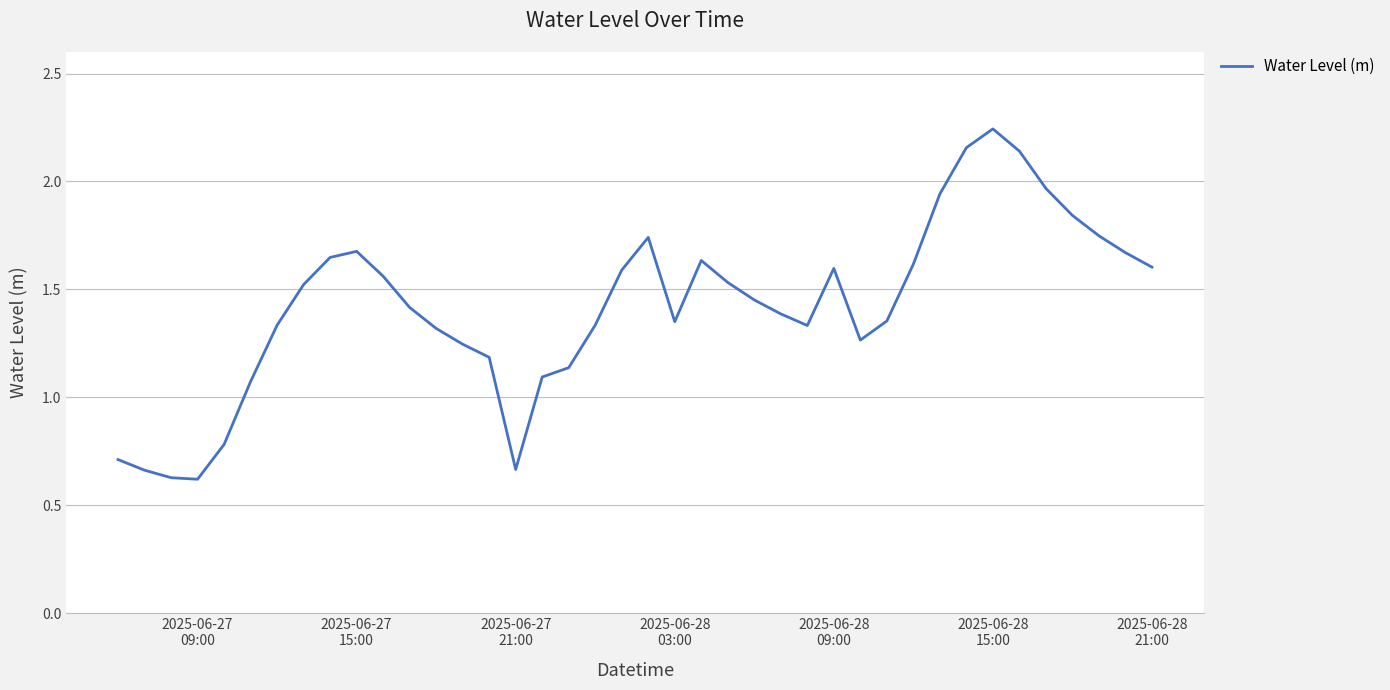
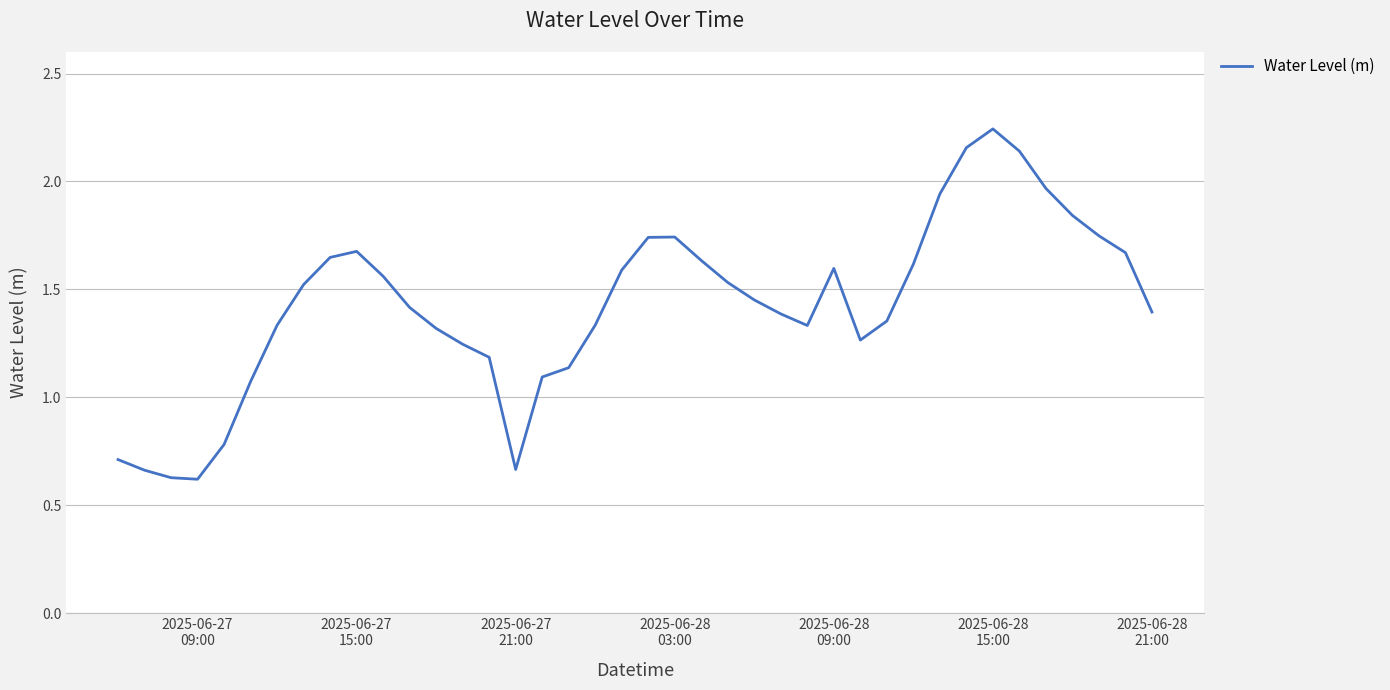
2025-06-28 03:00: 1.35 -> 1.74
2025-06-28 21:00: 1.60 -> 1.39
